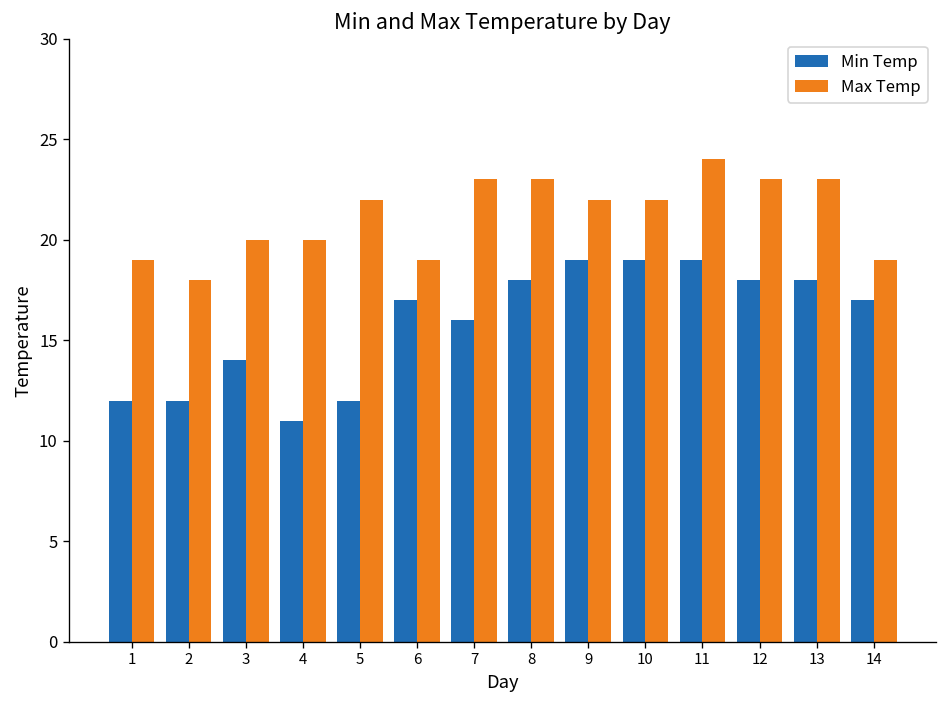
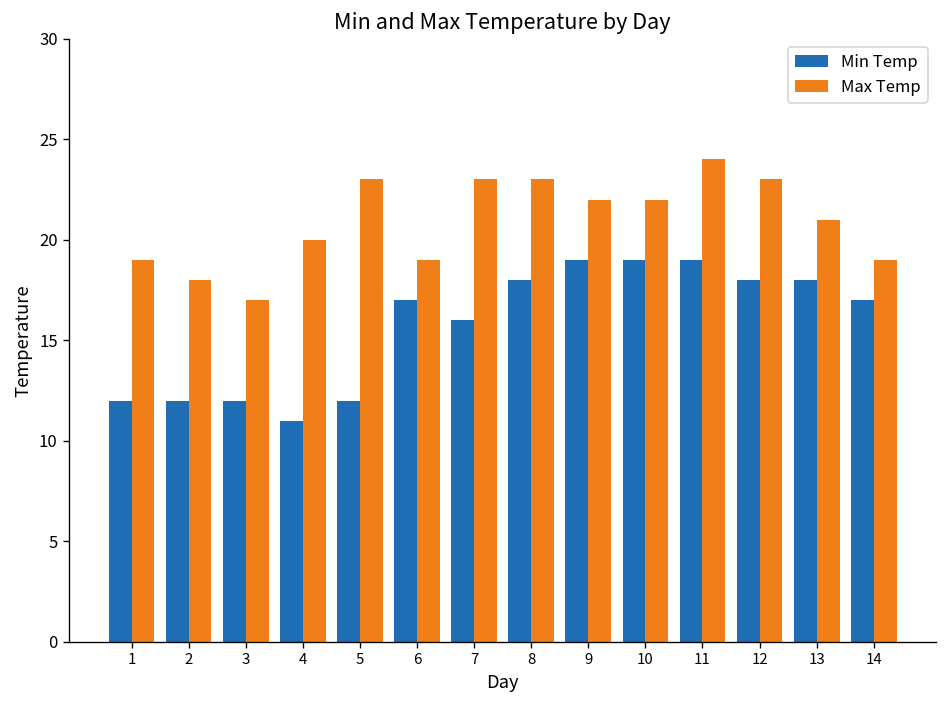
Min Temp, 3: 14 -> 12
Max Temp, 3: 20 -> 17
Max Temp, 5: 22 -> 23
Max Temp, 13: 23 -> 21
